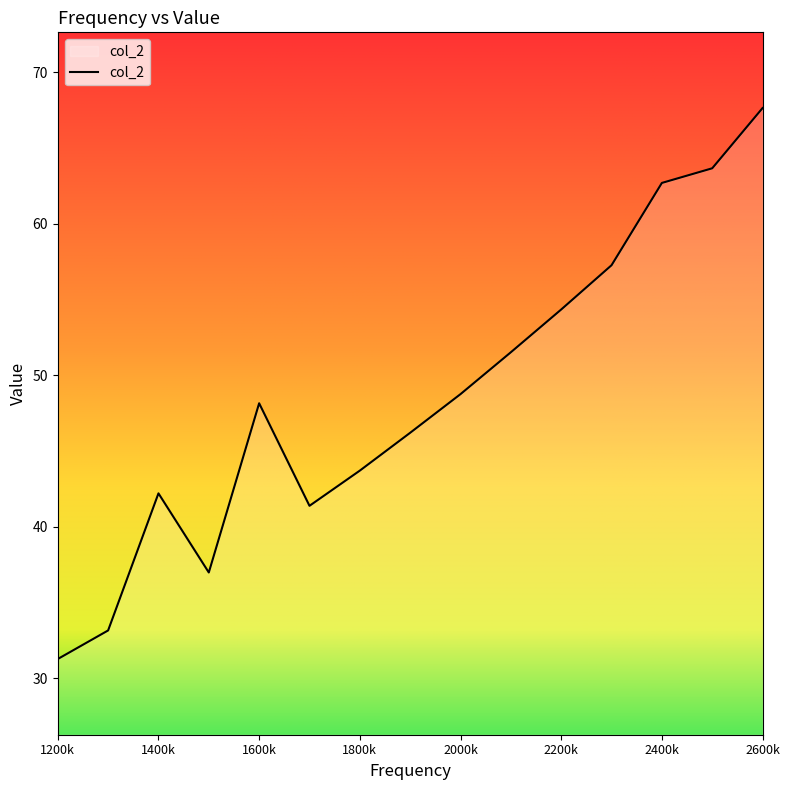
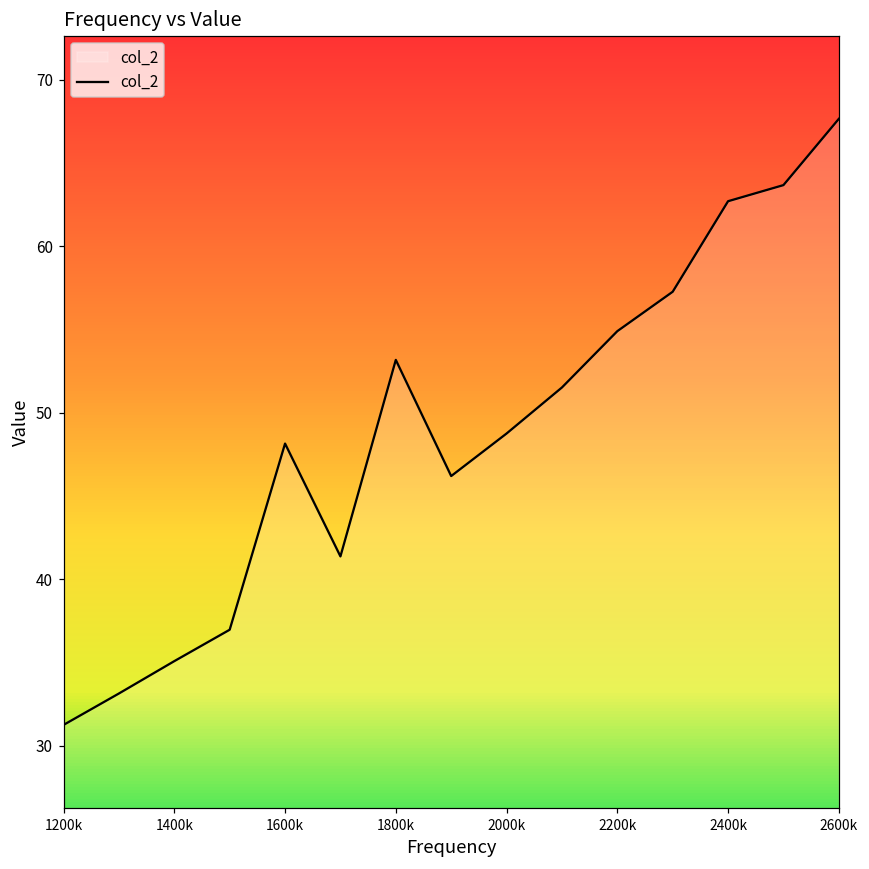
1400k: 42.2 -> 35.1
1800k: 43.7 -> 53.2
2200k: 54.3 -> 54.9
